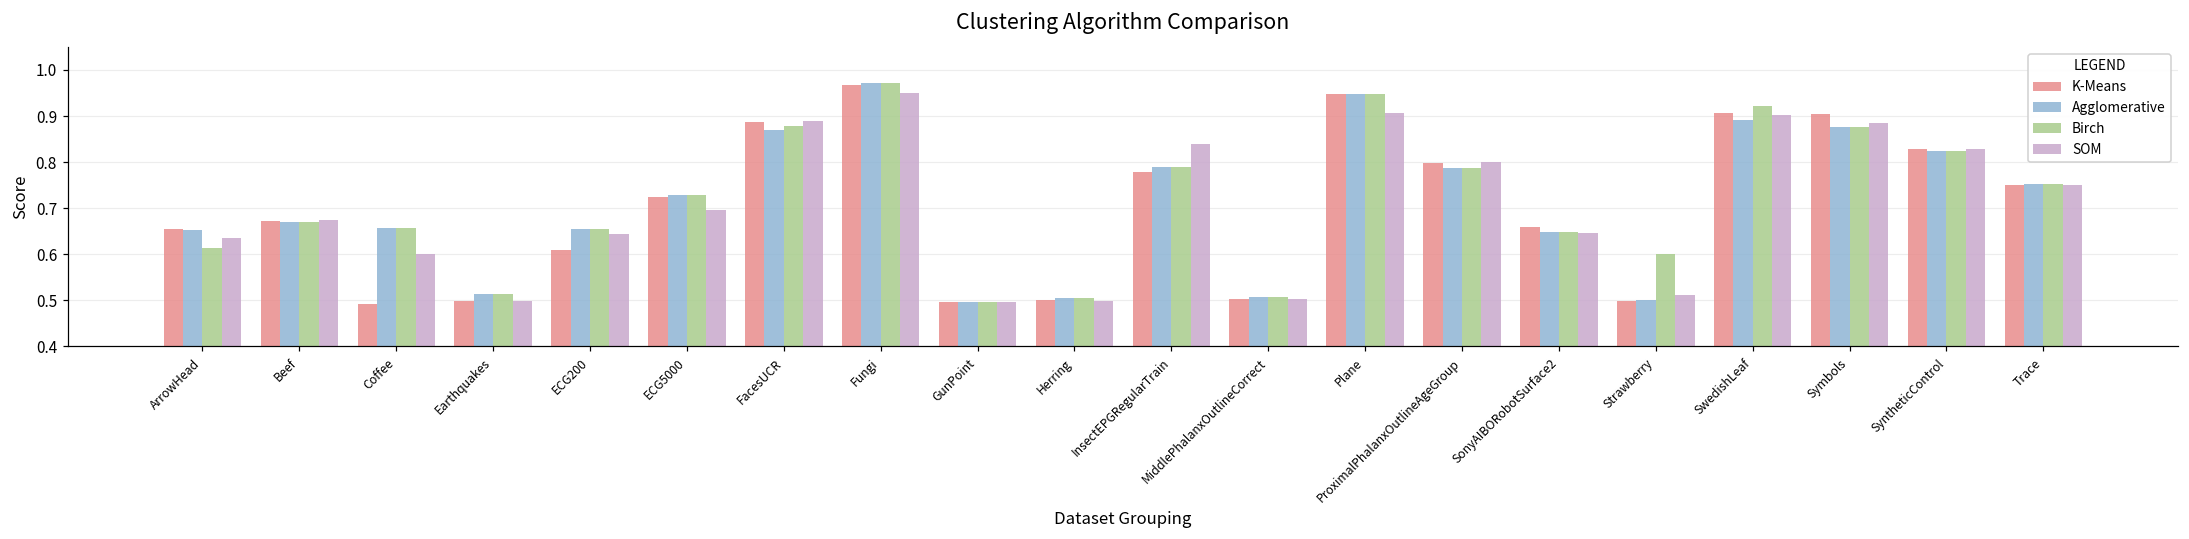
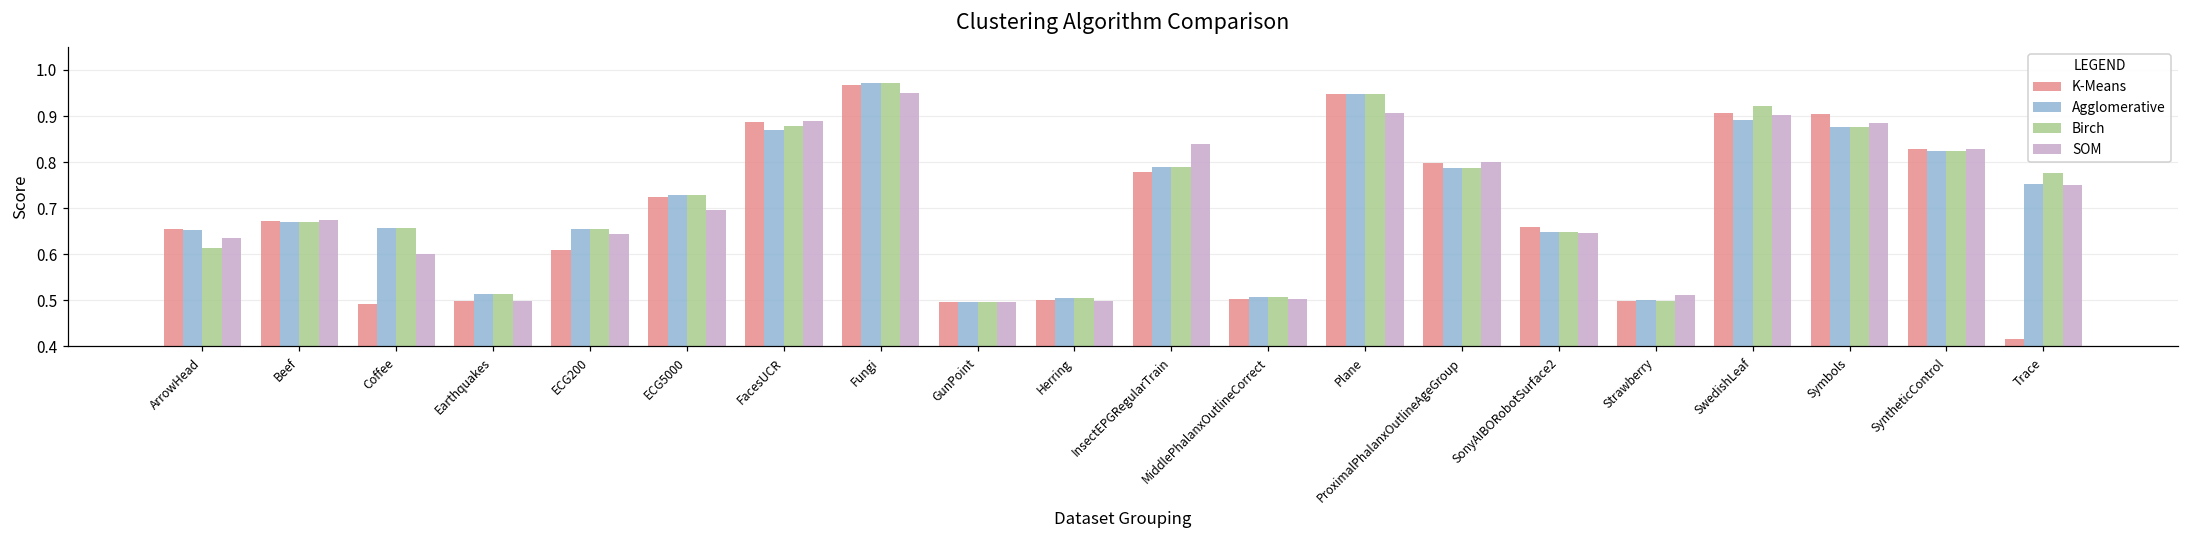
Birch, Strawberry: 0.60 -> 0.50
K-Means, Trace: 0.75 -> 0.42
Birch, Trace: 0.75 -> 0.78
